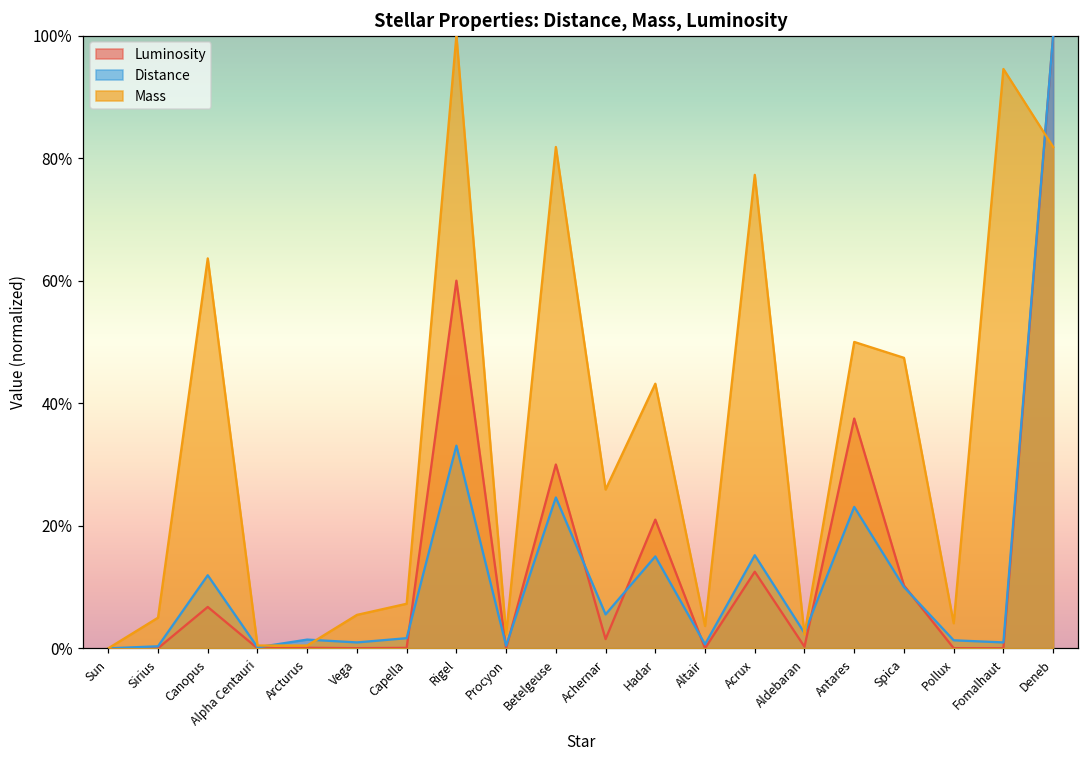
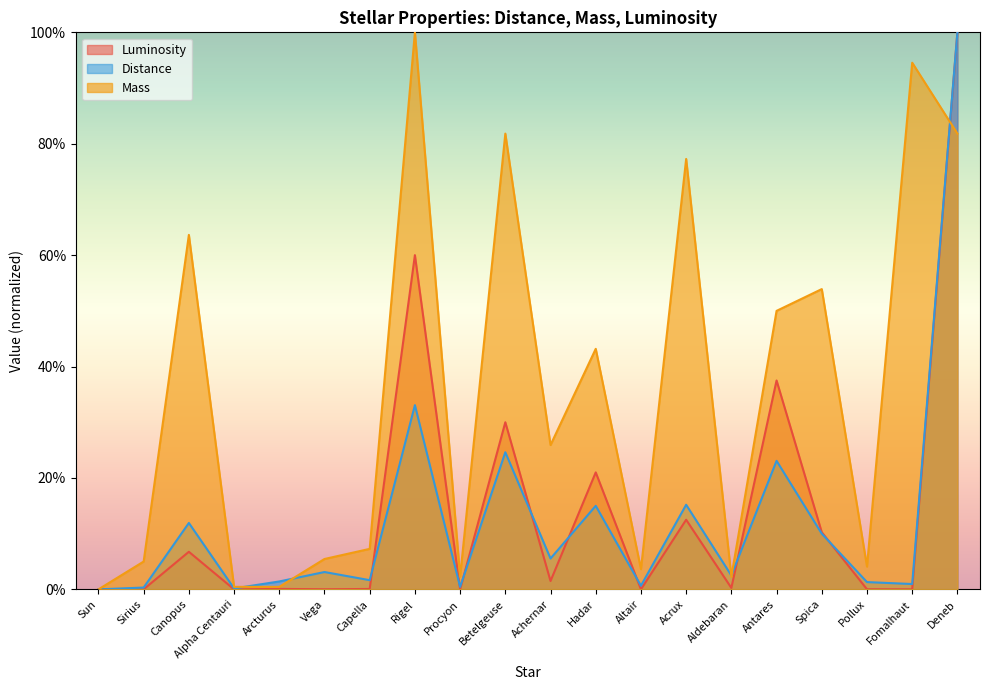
Distance, Vega: 1% -> 3%
Mass, Spica: 47% -> 54%
